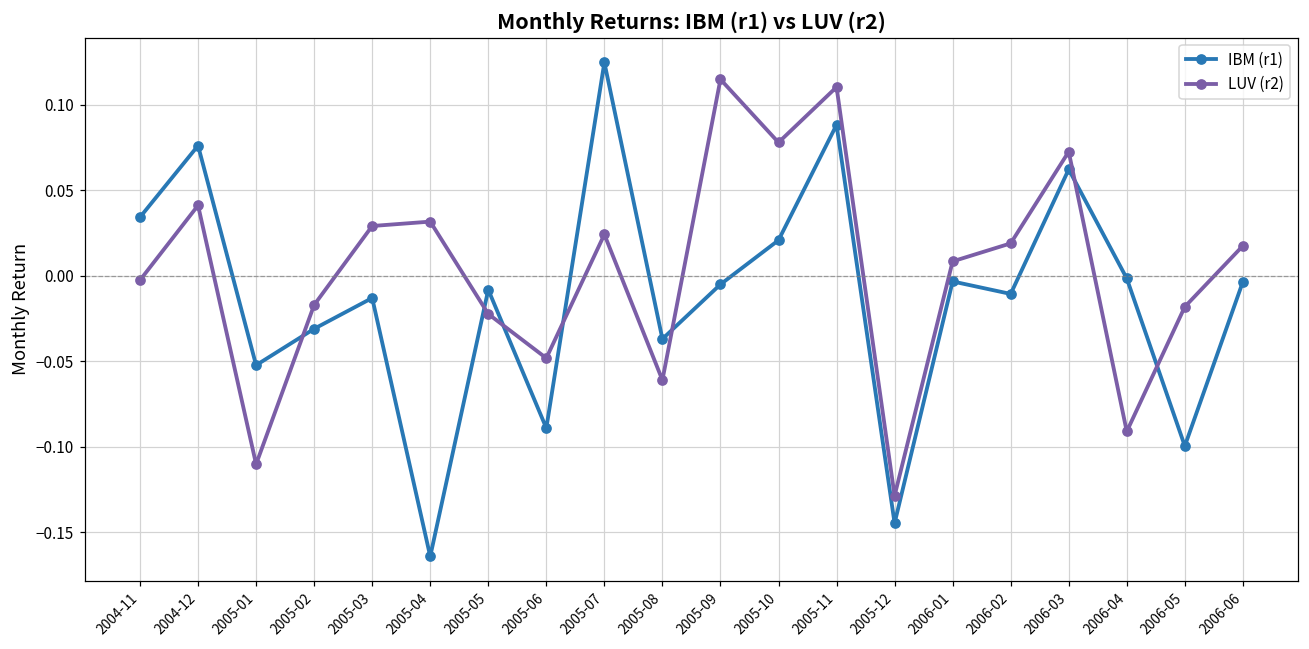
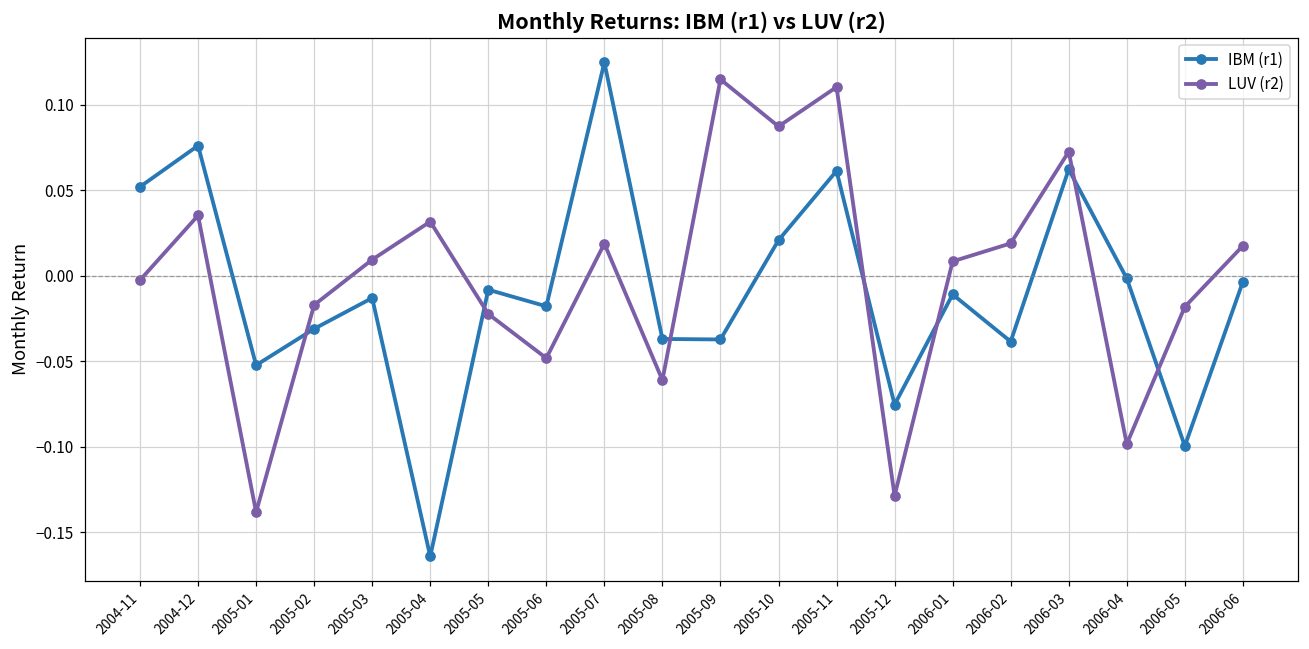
IBM (r1), 2004-11: 0.034 -> 0.052
LUV (r2), 2004-12: 0.041 -> 0.035
LUV (r2), 2005-01: -0.110 -> -0.138
LUV (r2), 2005-03: 0.029 -> 0.009
IBM (r1), 2005-06: -0.089 -> -0.018
LUV (r2), 2005-07: 0.024 -> 0.019
IBM (r1), 2005-09: -0.005 -> -0.037
LUV (r2), 2005-10: 0.078 -> 0.087
IBM (r1), 2005-11: 0.088 -> 0.061
IBM (r1), 2005-12: -0.145 -> -0.075
IBM (r1), 2006-01: -0.003 -> -0.011
IBM (r1), 2006-02: -0.011 -> -0.038
LUV (r2), 2006-04: -0.091 -> -0.098
